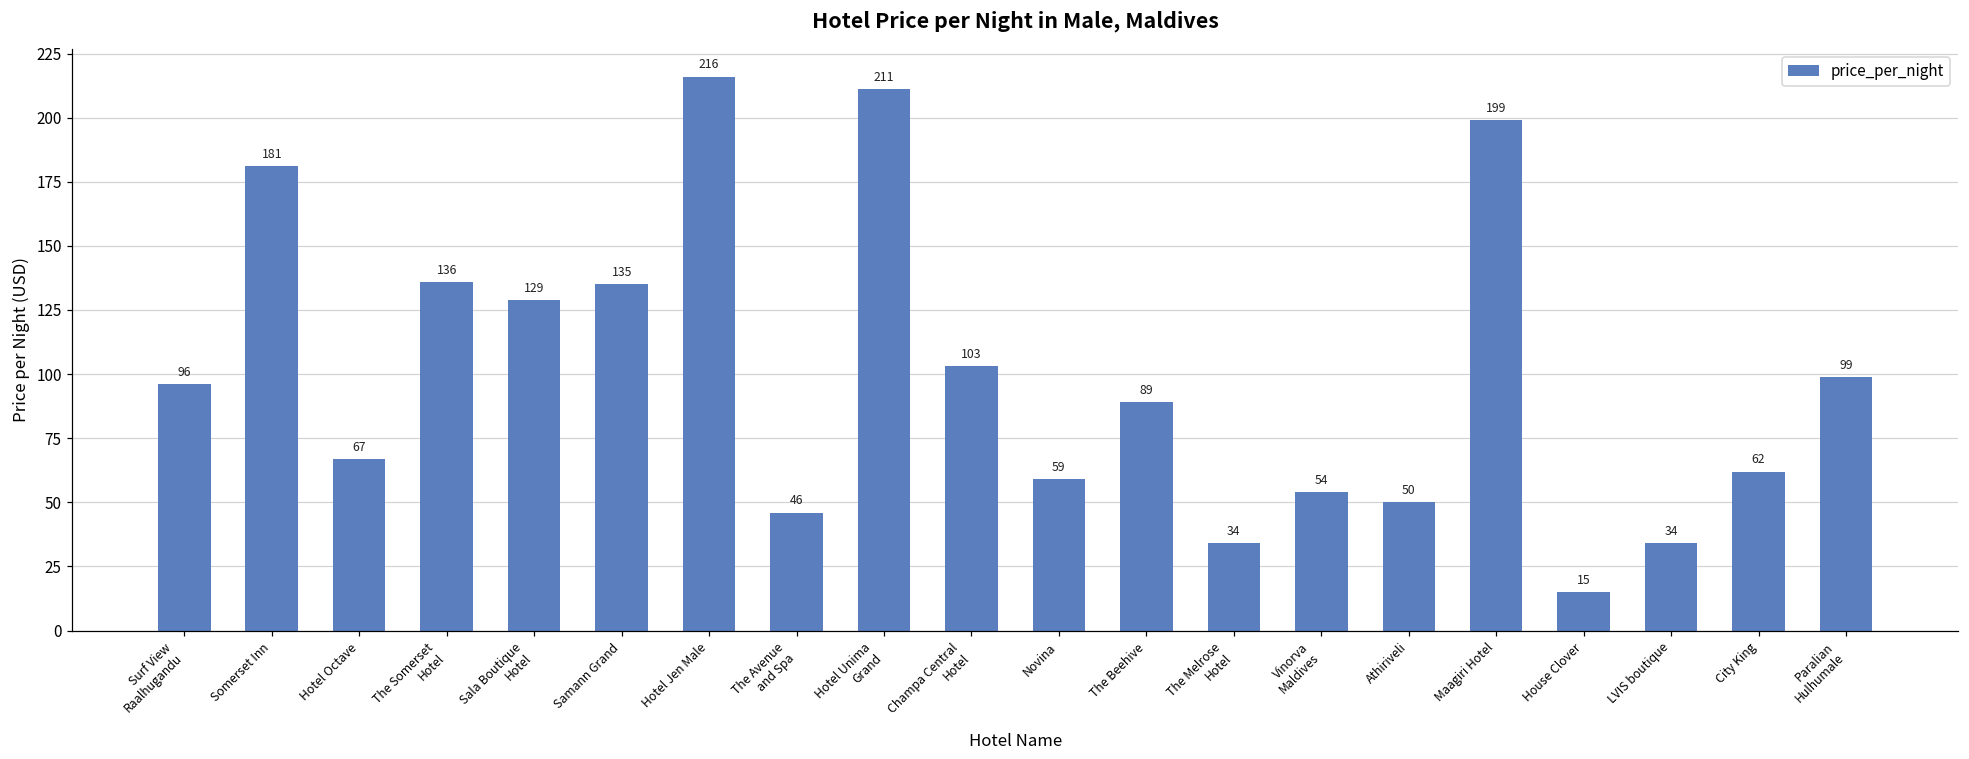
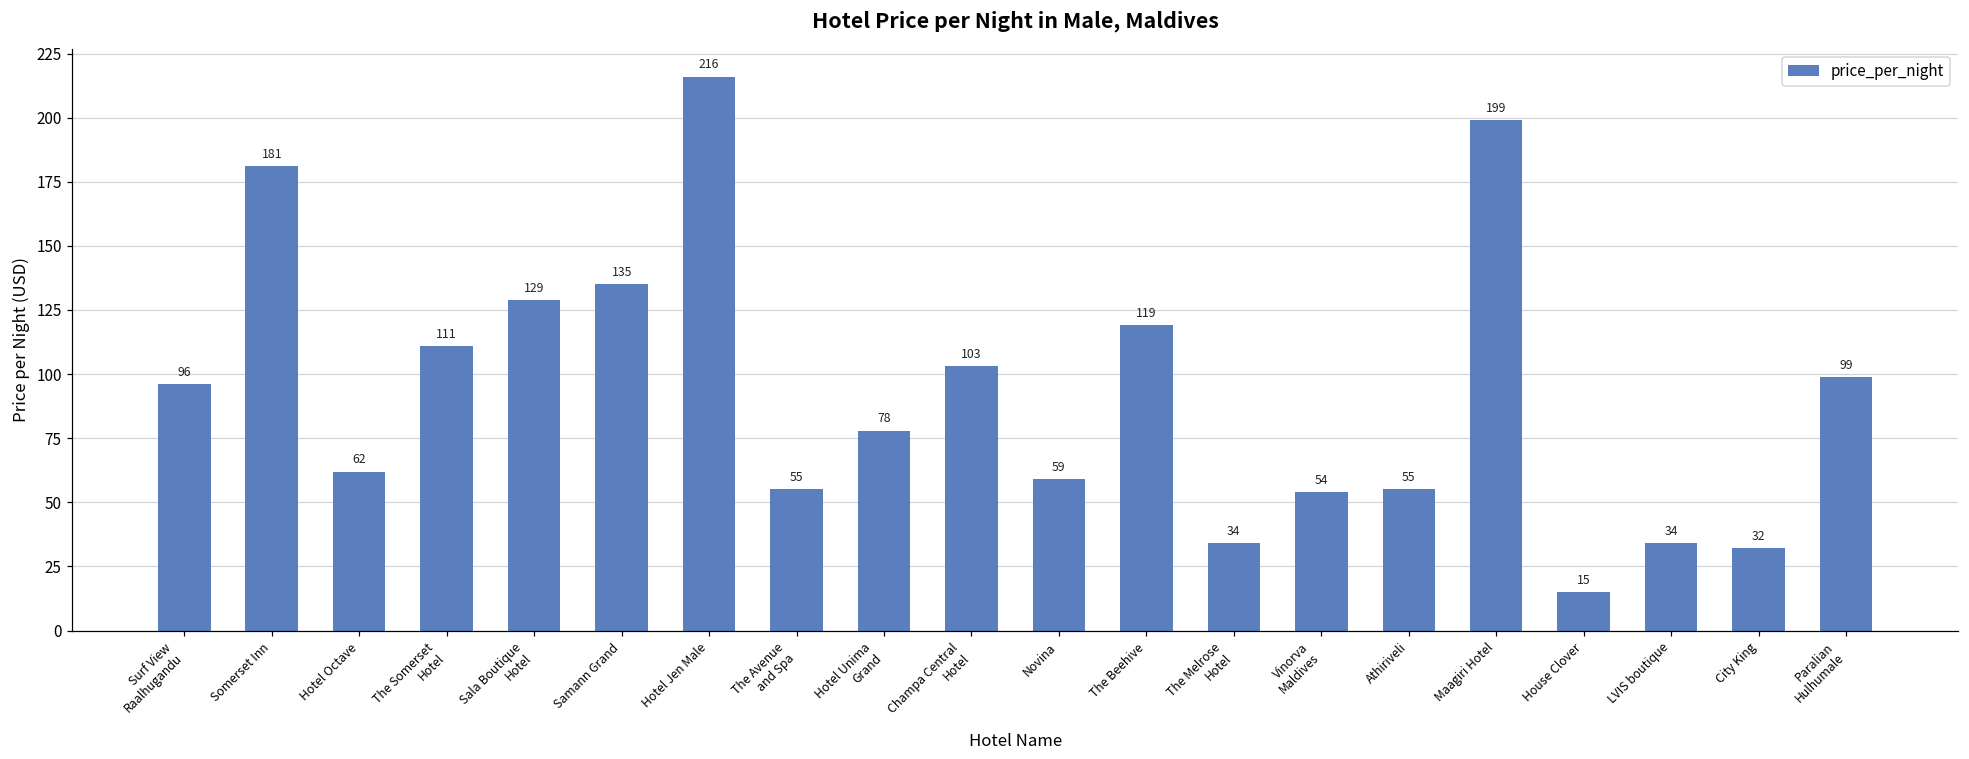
Hotel Octave: 67 -> 62
The Somerset Hotel: 136 -> 111
The Avenue and Spa: 46 -> 55
Hotel Unima Grand: 211 -> 78
The Beehive: 89 -> 119
Athiriveli: 50 -> 55
City King: 62 -> 32
